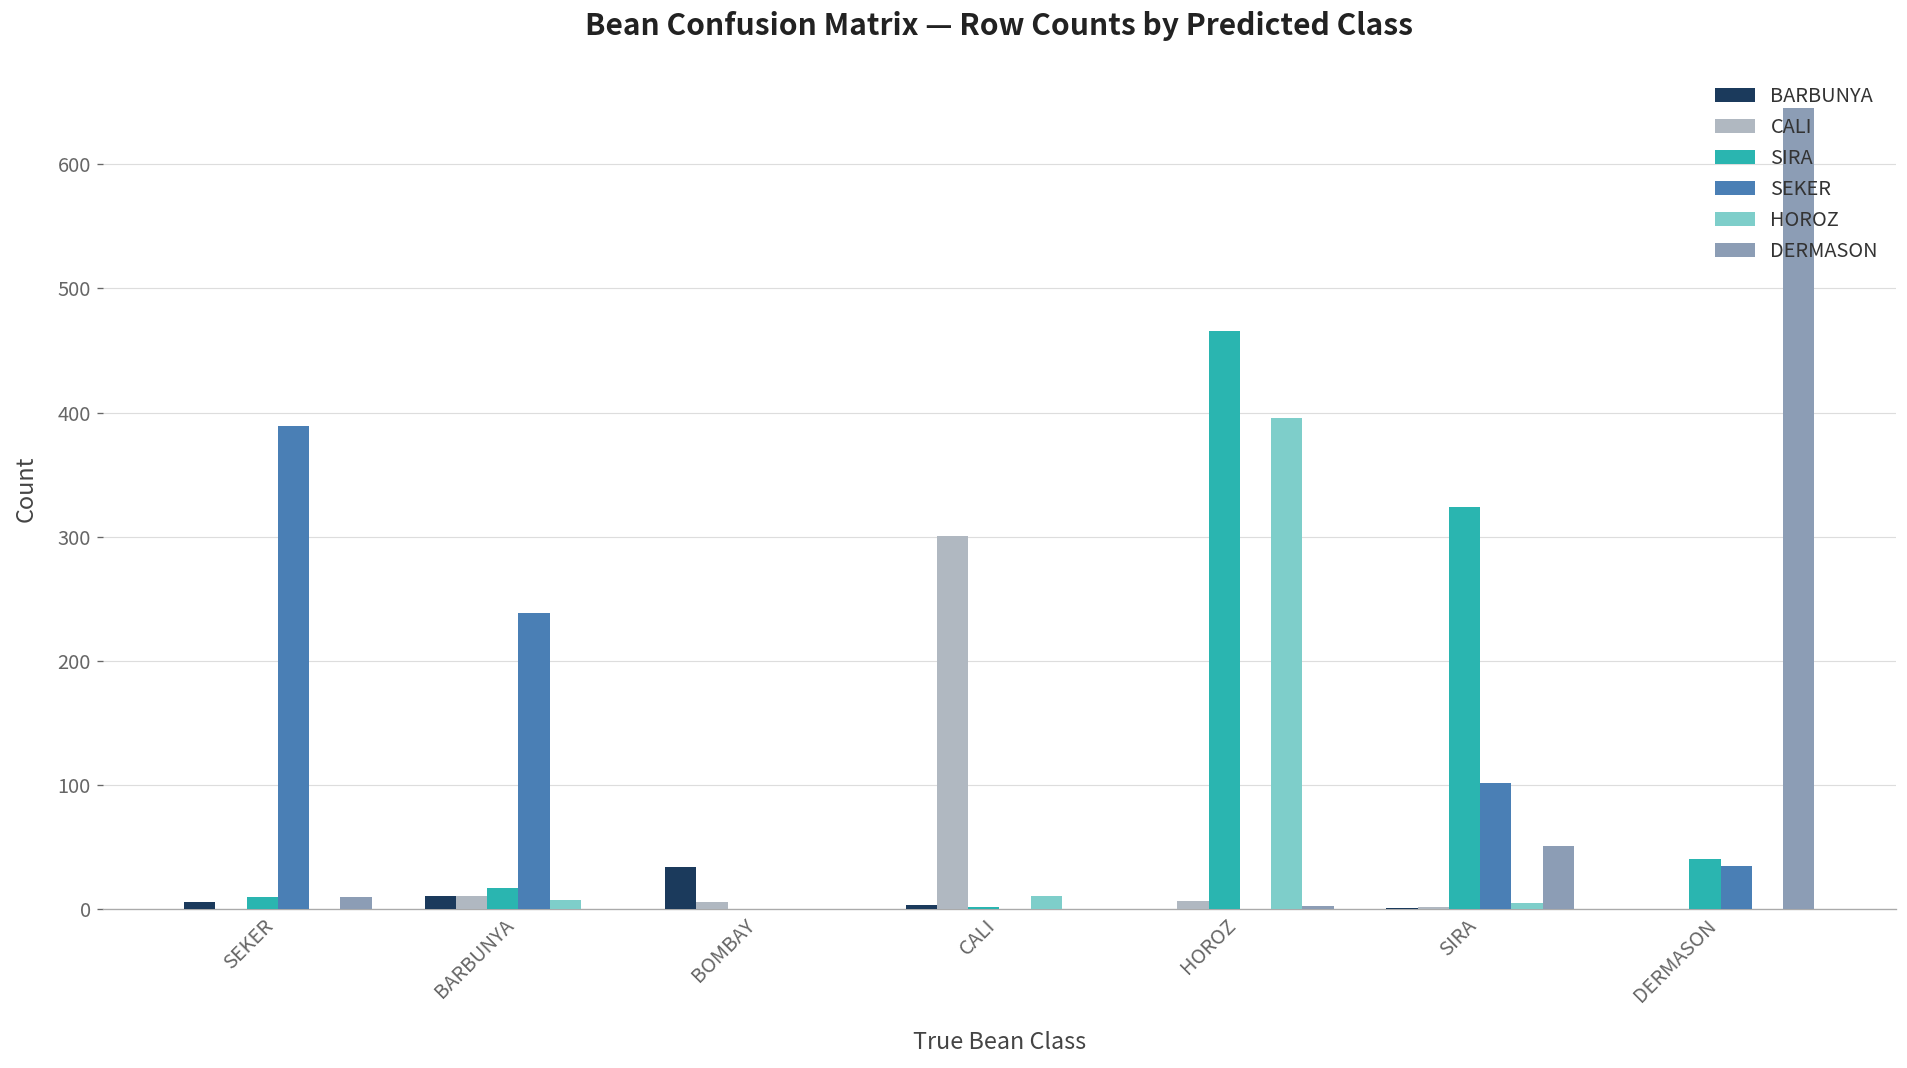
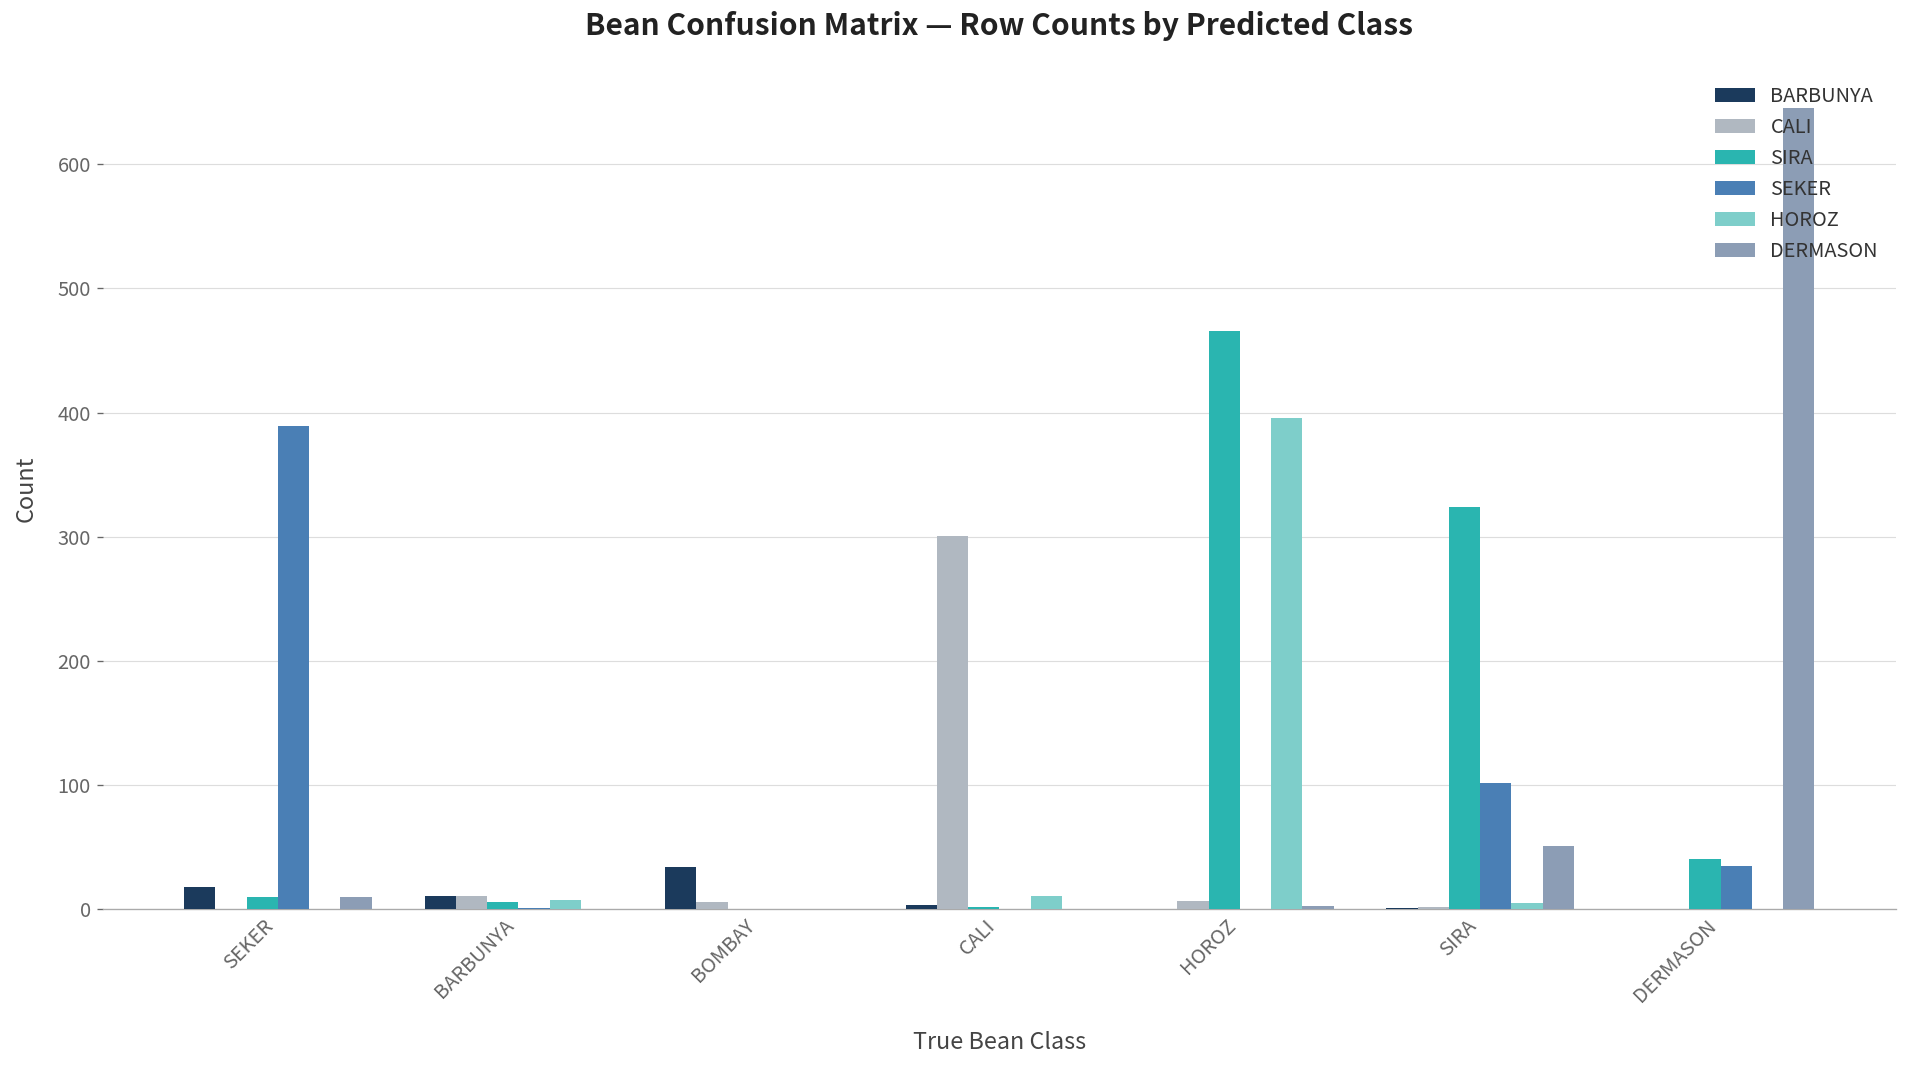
BARBUNYA, SEKER: 6 -> 18
SIRA, BARBUNYA: 17 -> 6
SEKER, BARBUNYA: 239 -> 1
